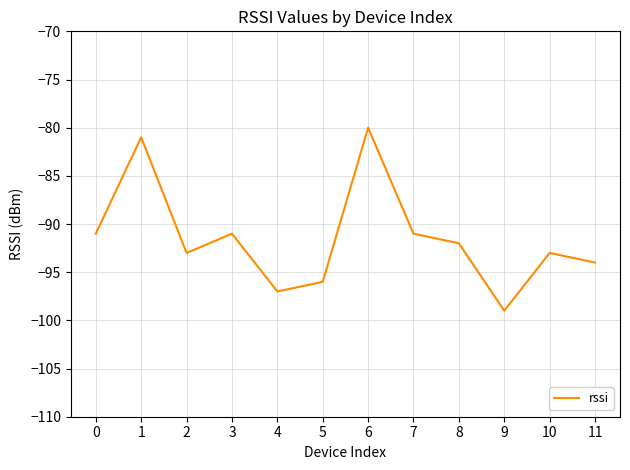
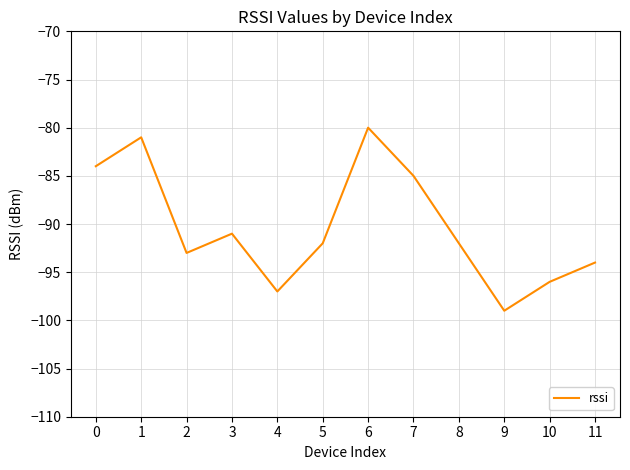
0: -91 -> -84
5: -96 -> -92
7: -91 -> -85
10: -93 -> -96
